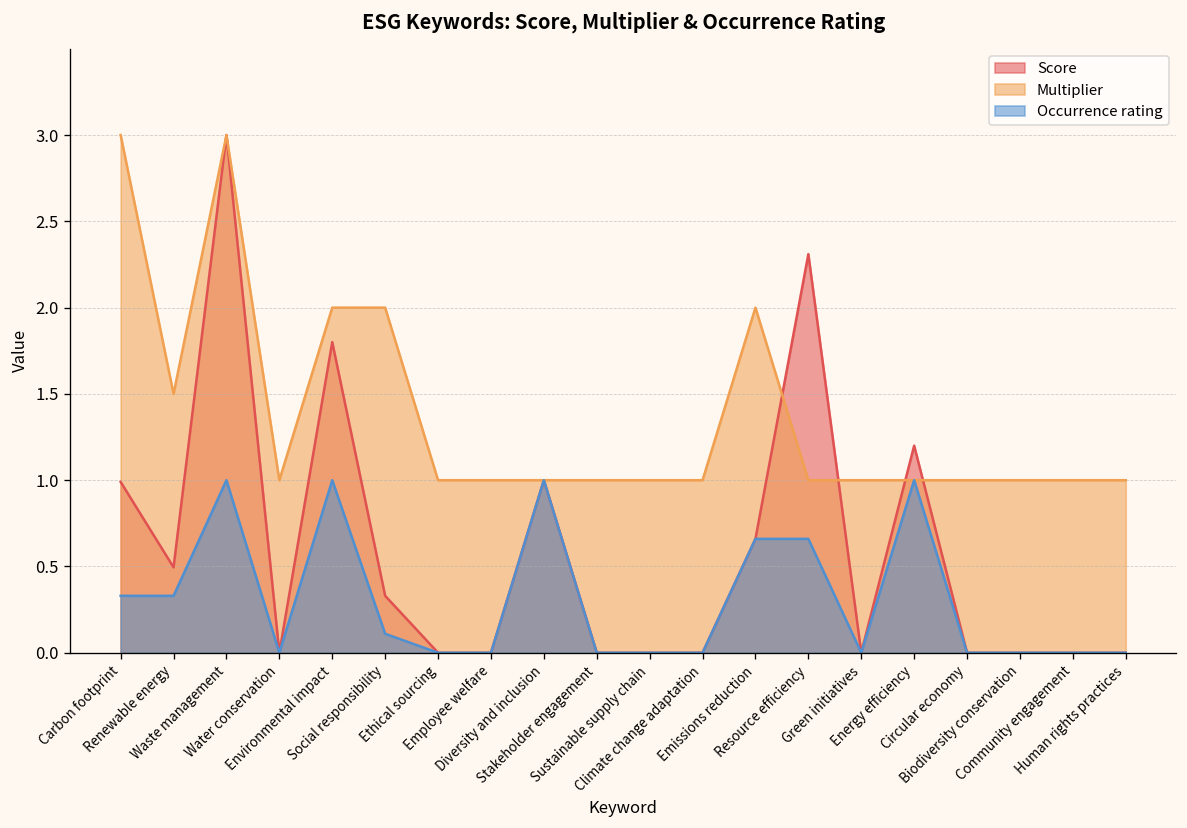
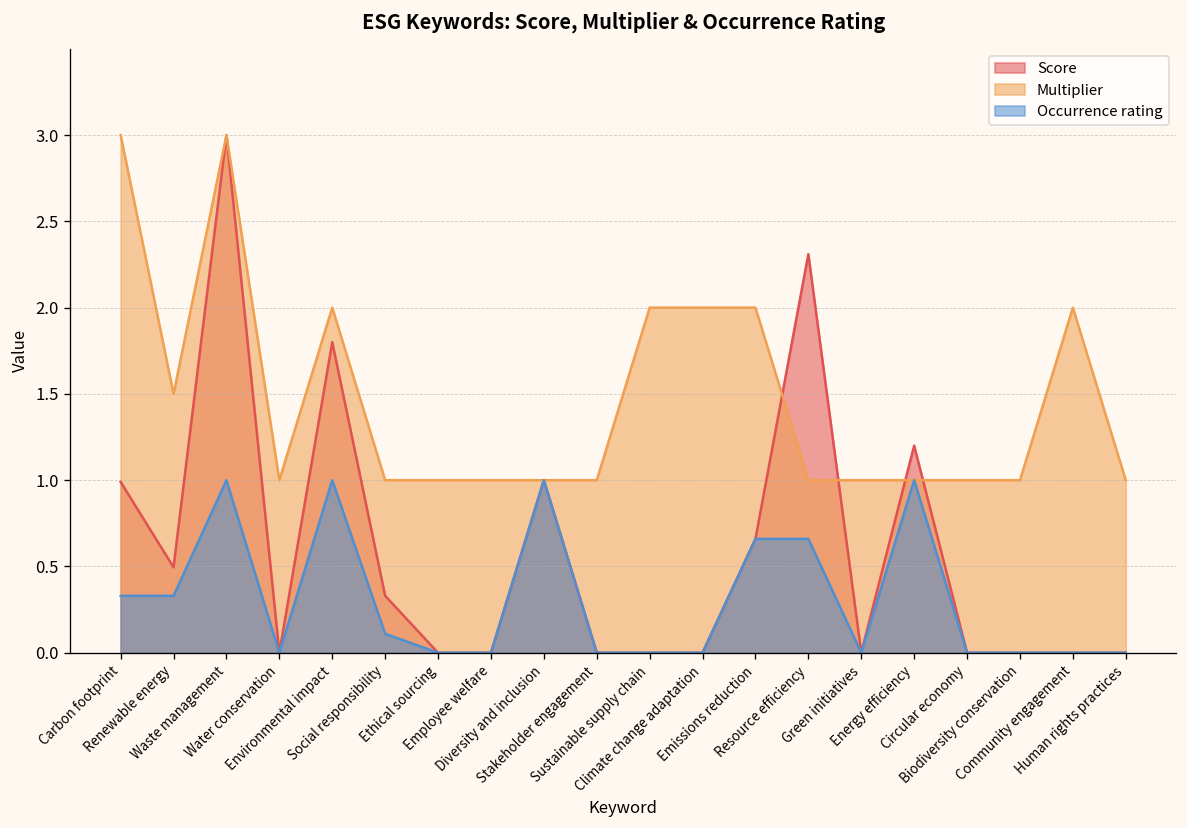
Multiplier, Social responsibility: 2 -> 1
Multiplier, Sustainable supply chain: 1 -> 2
Multiplier, Climate change adaptation: 1 -> 2
Multiplier, Community engagement: 1 -> 2
